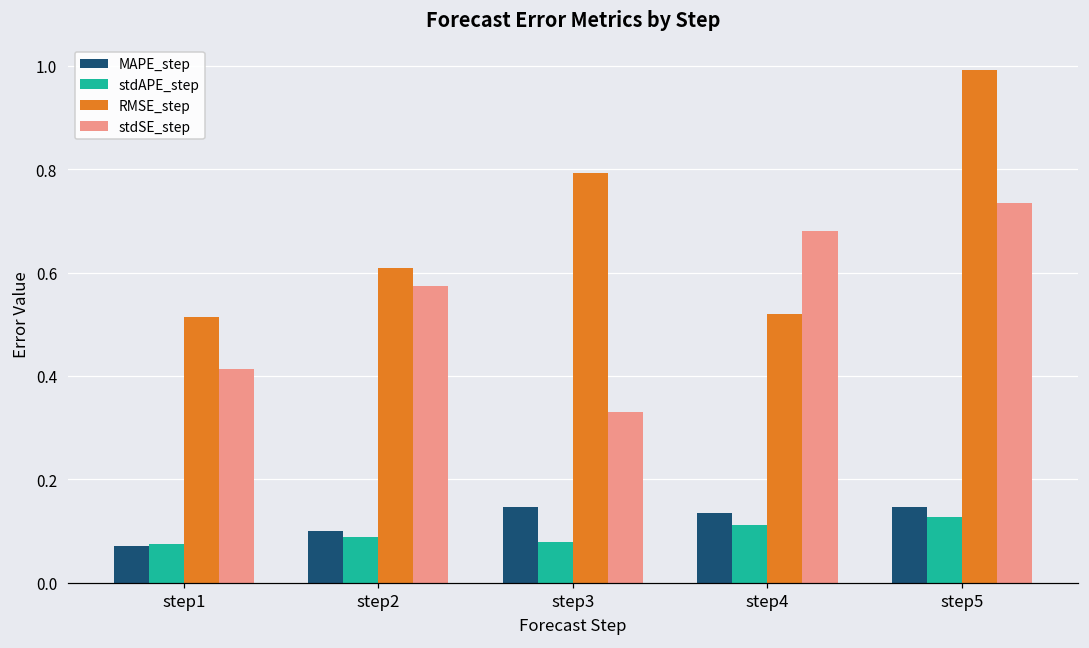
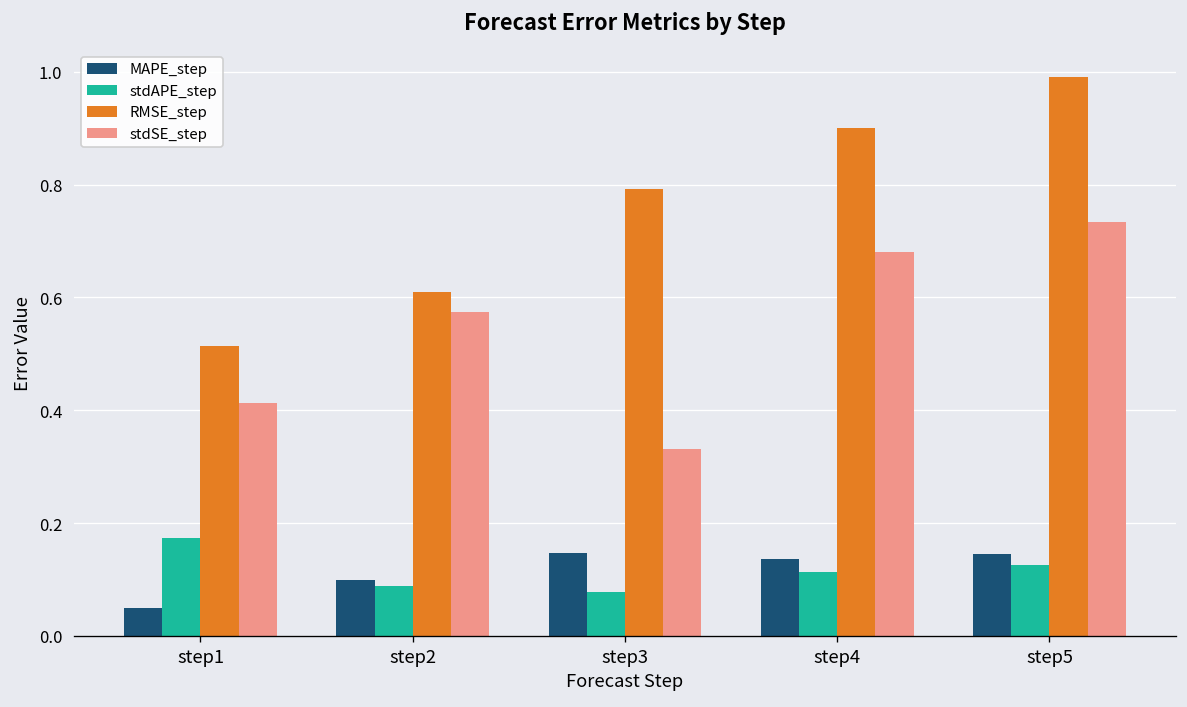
MAPE_step, step1: 0.07 -> 0.05
stdAPE_step, step1: 0.07 -> 0.17
RMSE_step, step4: 0.52 -> 0.90
